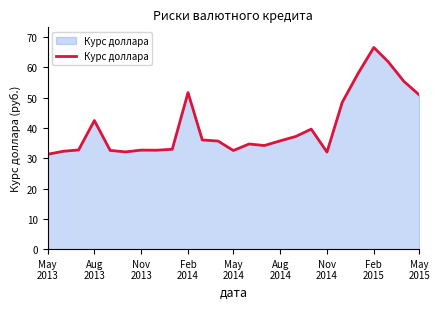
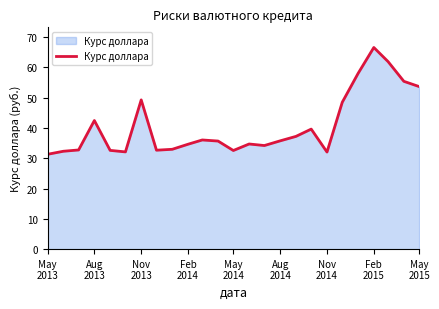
Nov 2013: 33 -> 49
Feb 2014: 52 -> 35
May 2015: 51 -> 54
